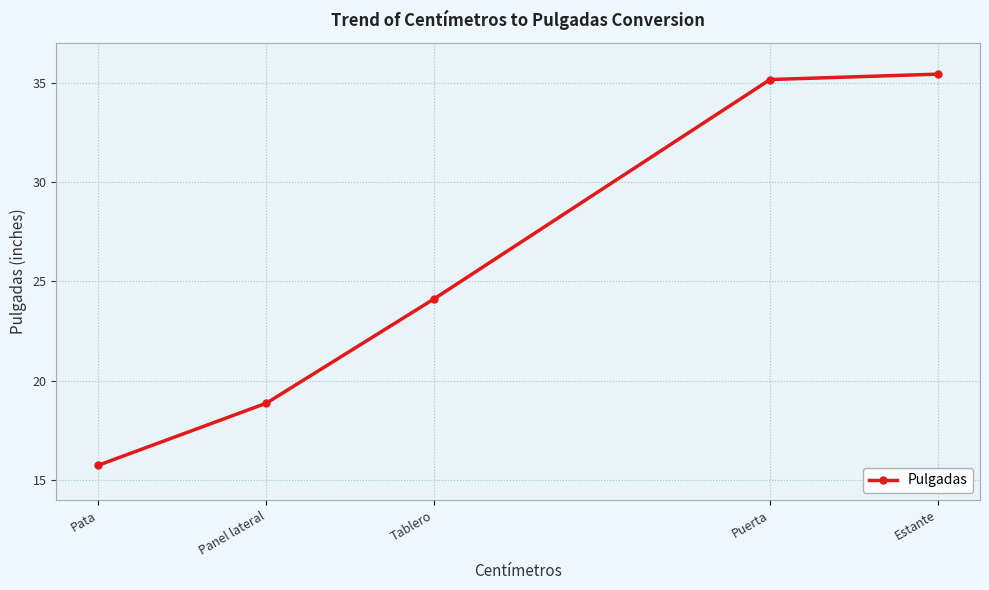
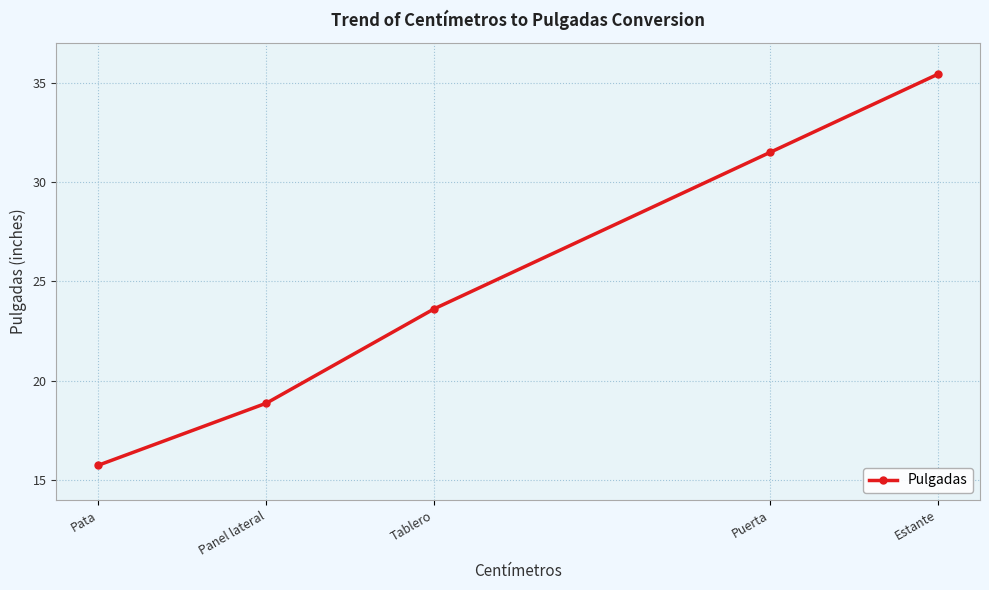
Tablero: 24.1 -> 23.6
Puerta: 35.2 -> 31.5
